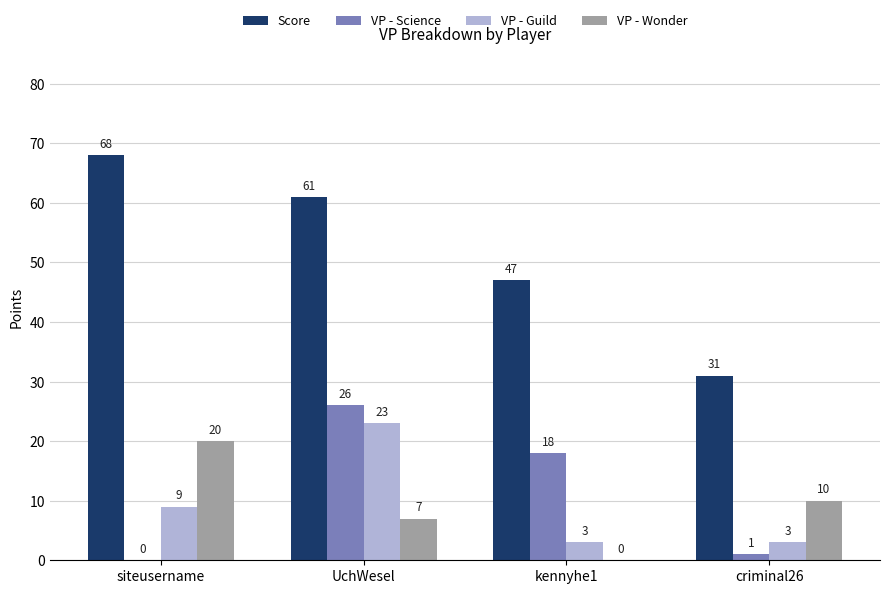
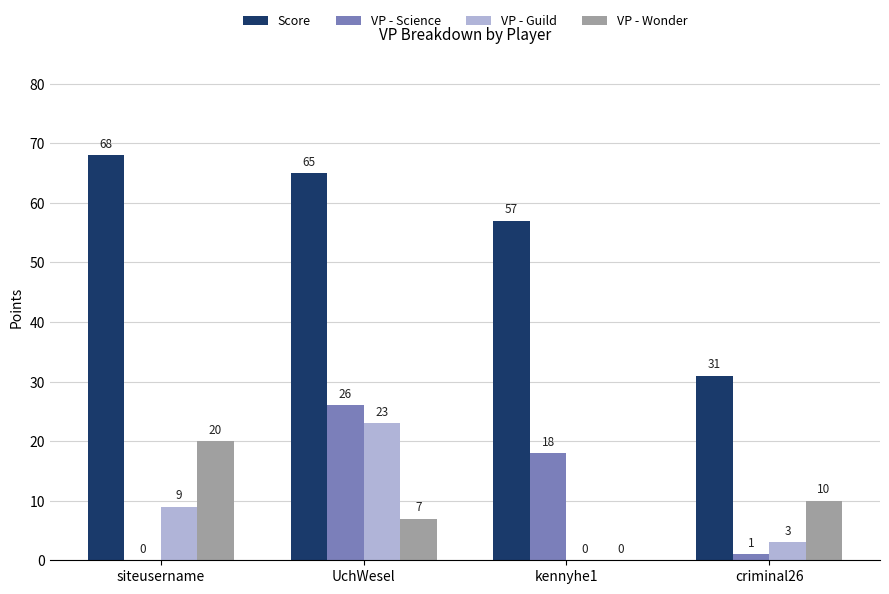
Score, UchWesel: 61 -> 65
Score, kennyhe1: 47 -> 57
VP - Guild, kennyhe1: 3 -> 0
